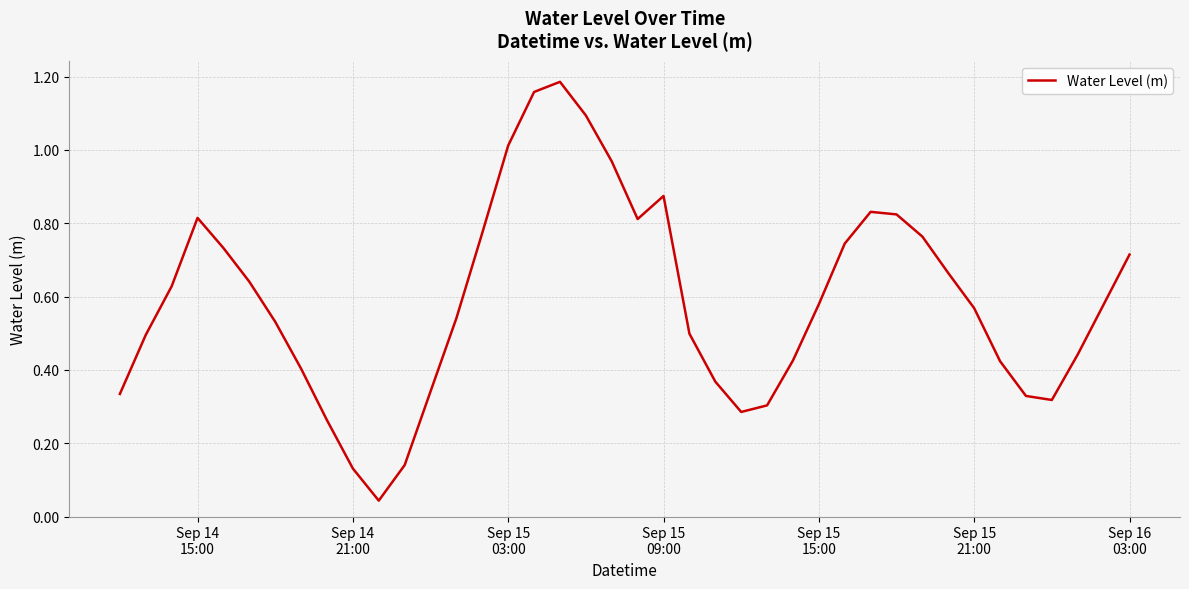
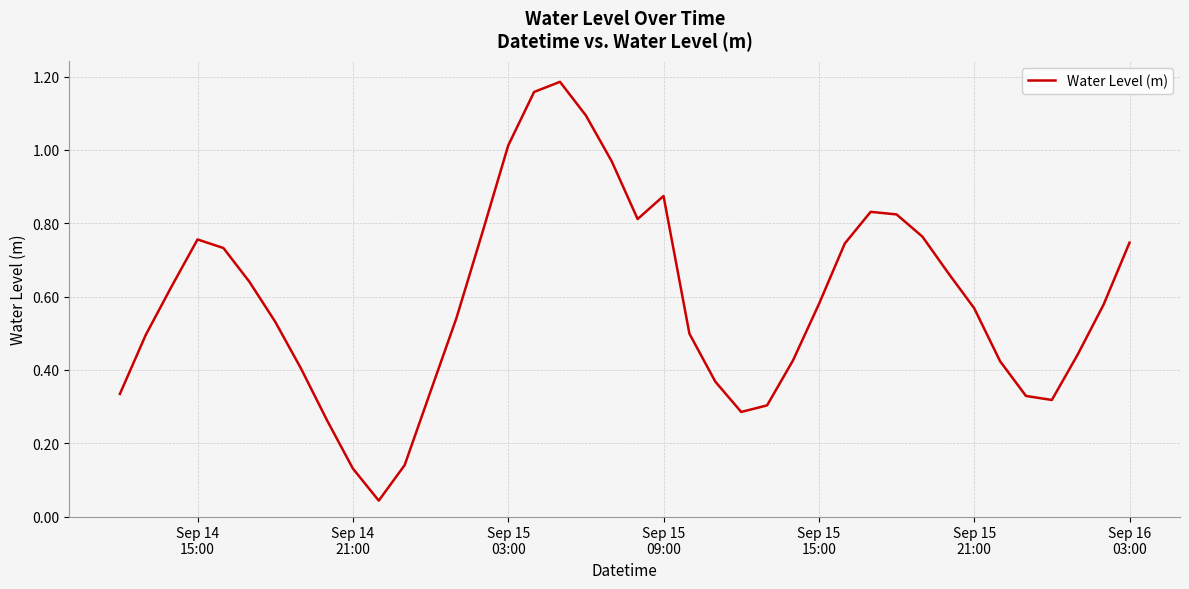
Sep 14 15:00: 0.81 -> 0.76
Sep 16 03:00: 0.71 -> 0.75
